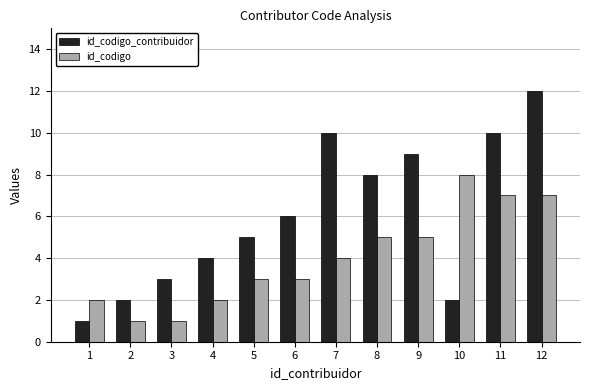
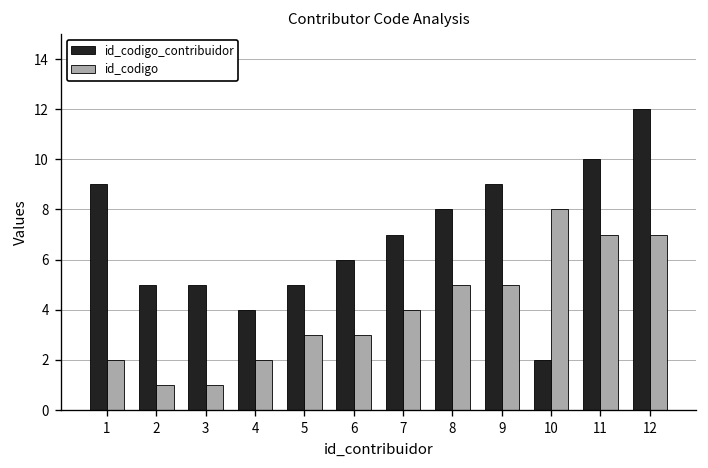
id_codigo_contribuidor, 1: 1 -> 9
id_codigo_contribuidor, 2: 2 -> 5
id_codigo_contribuidor, 3: 3 -> 5
id_codigo_contribuidor, 7: 10 -> 7
